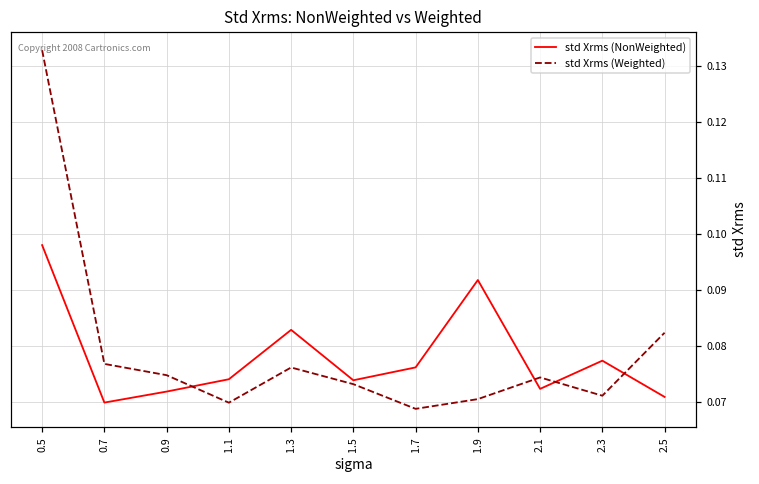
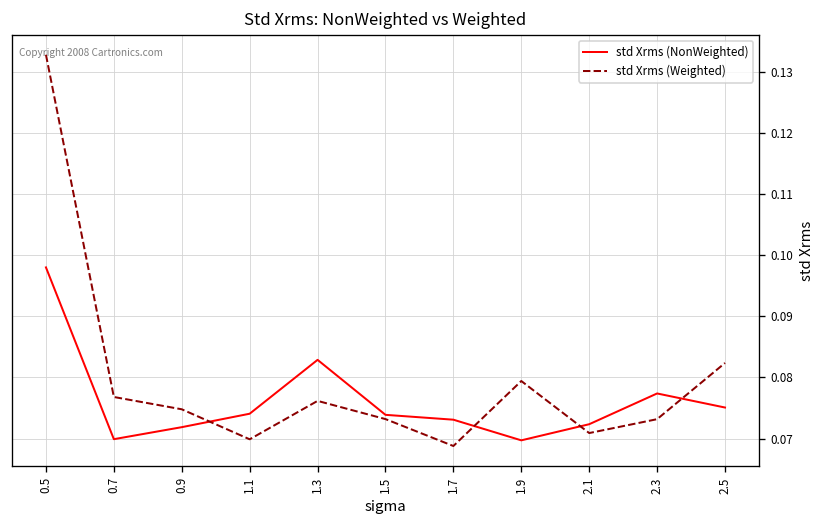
std Xrms (NonWeighted), 1.7: 0.076 -> 0.073
std Xrms (NonWeighted), 1.9: 0.092 -> 0.070
std Xrms (Weighted), 1.9: 0.071 -> 0.079
std Xrms (Weighted), 2.1: 0.074 -> 0.071
std Xrms (Weighted), 2.3: 0.071 -> 0.073
std Xrms (NonWeighted), 2.5: 0.071 -> 0.075
